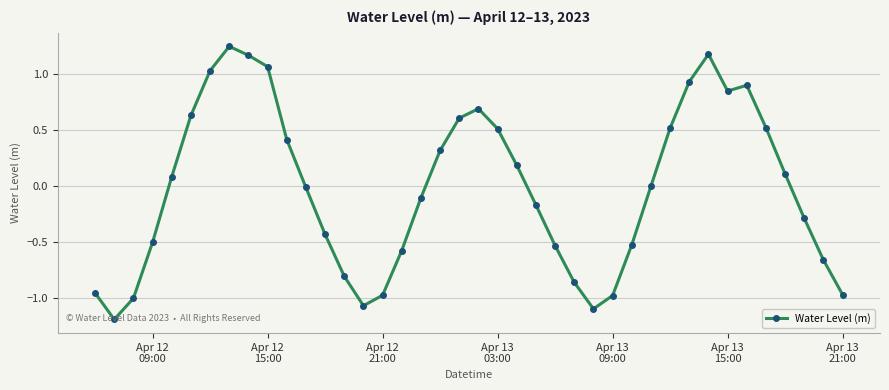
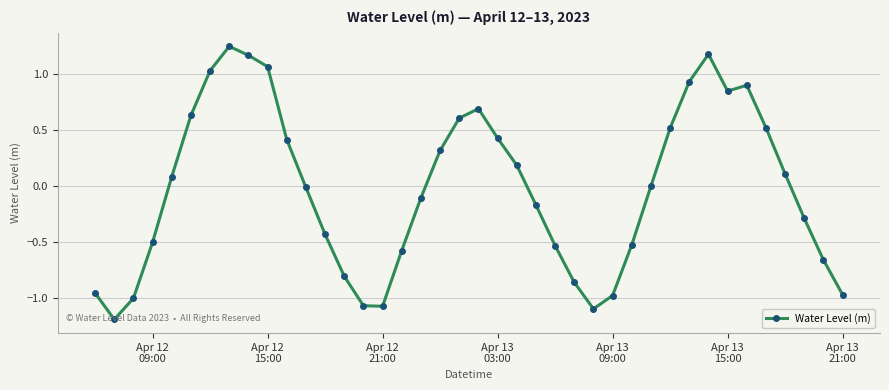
Apr 12 21:00: -0.97 -> -1.07
Apr 13 03:00: 0.51 -> 0.43
